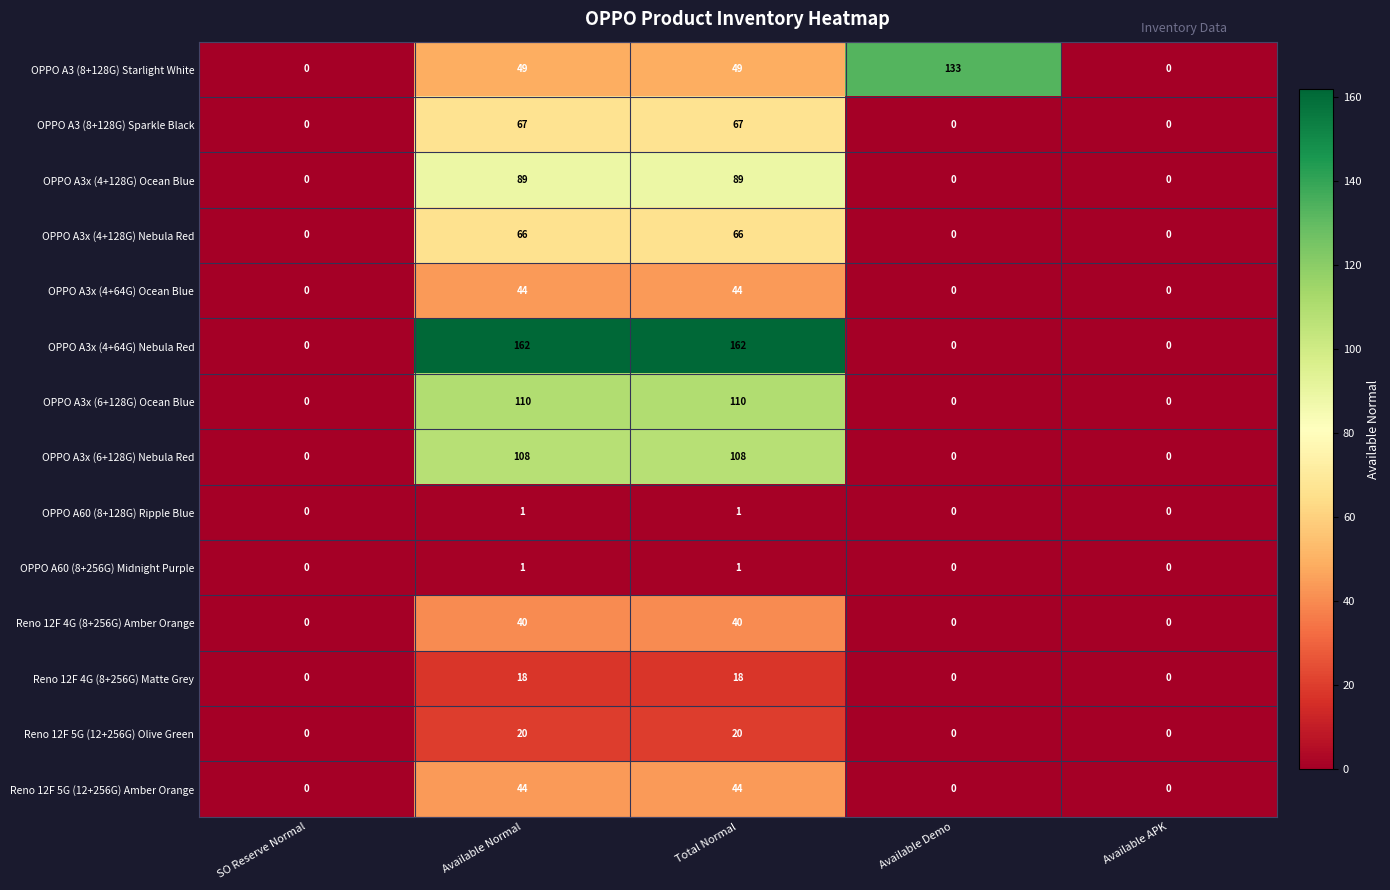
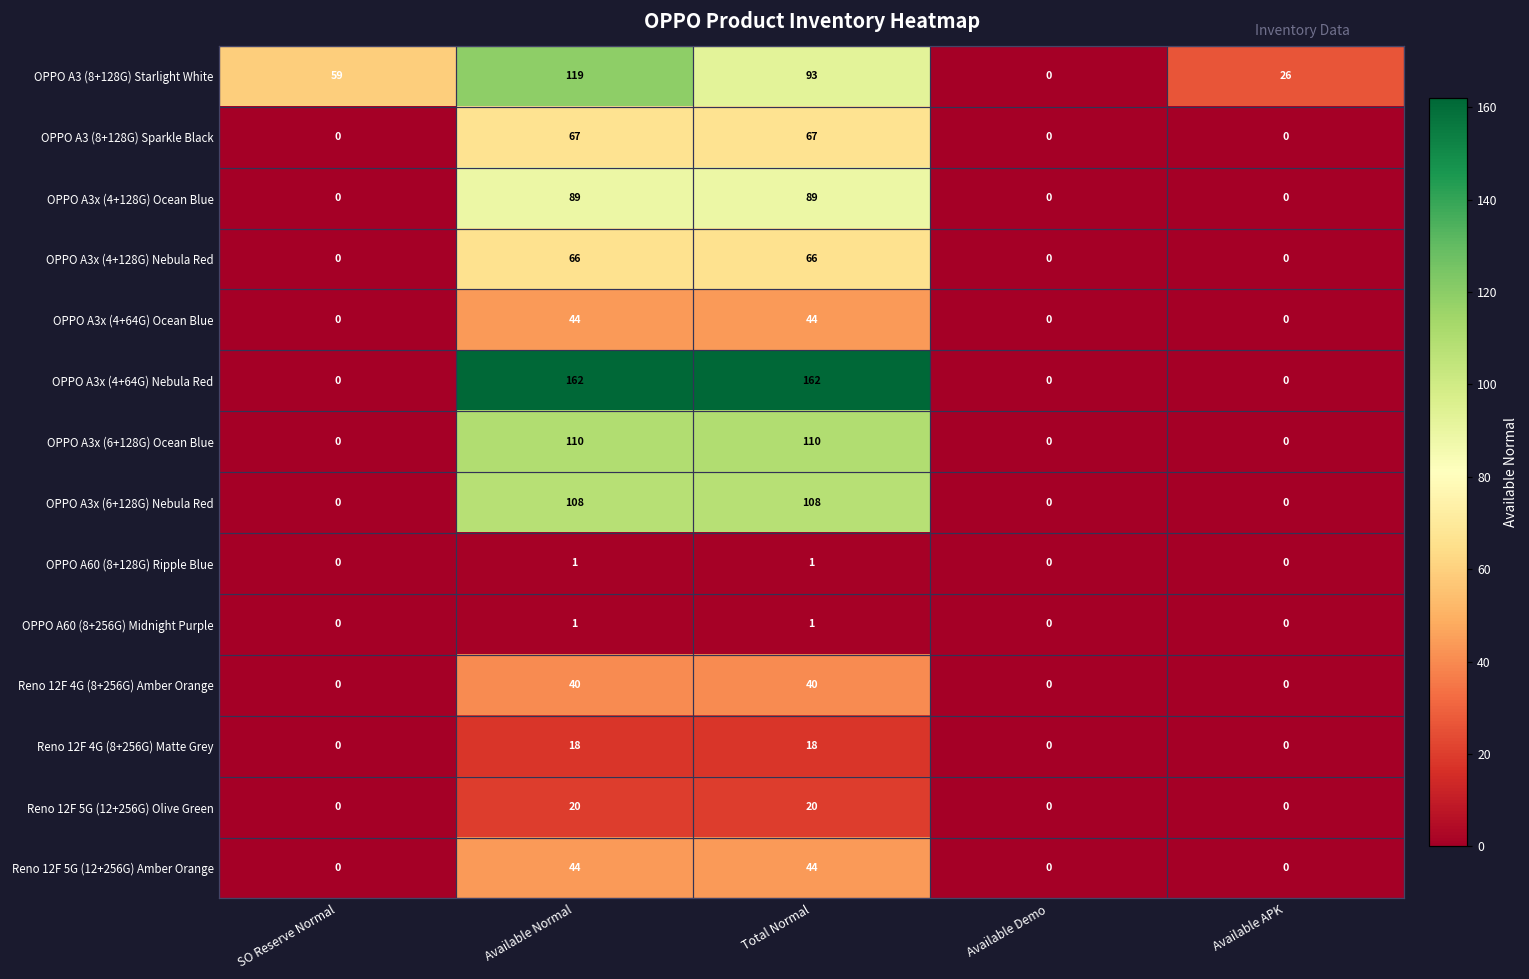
OPPO A3 (8+128G) Starlight White, SO Reserve Normal: 0 -> 59
OPPO A3 (8+128G) Starlight White, Available Normal: 49 -> 119
OPPO A3 (8+128G) Starlight White, Total Normal: 49 -> 93
OPPO A3 (8+128G) Starlight White, Available Demo: 133 -> 0
OPPO A3 (8+128G) Starlight White, Available APK: 0 -> 26
